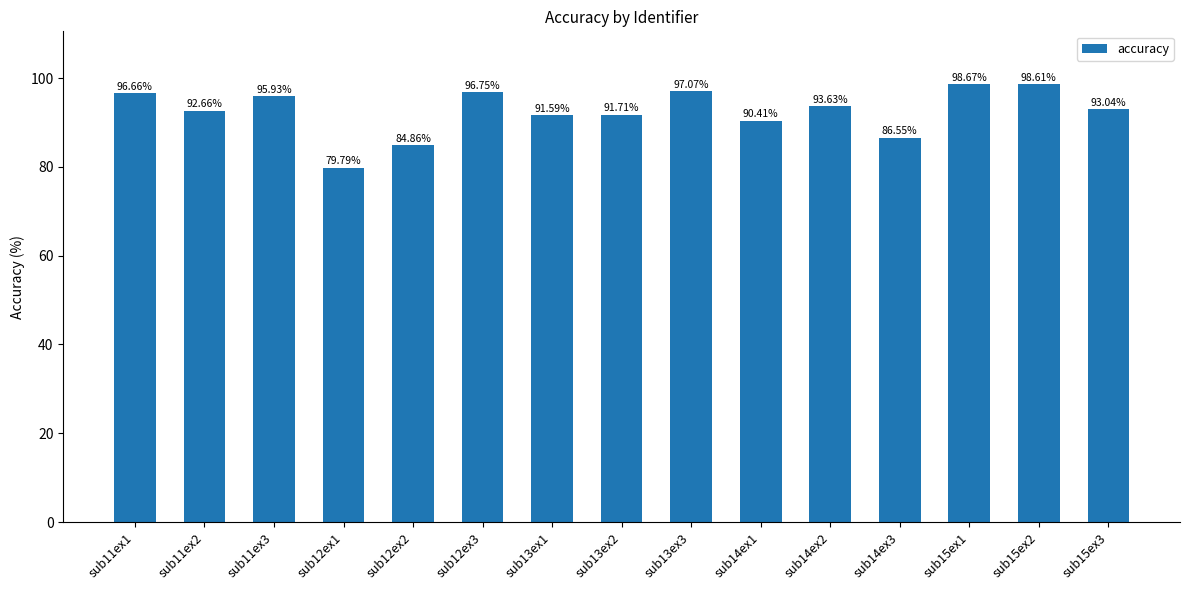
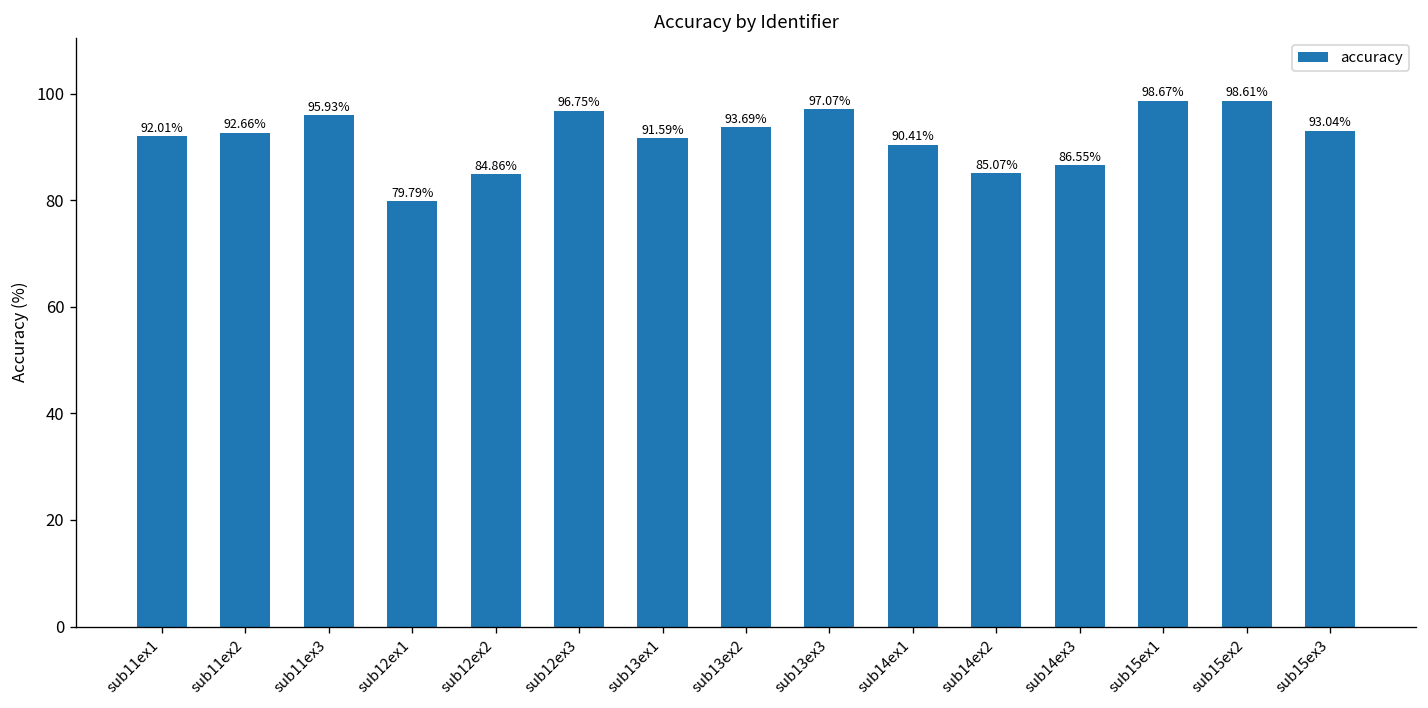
sub11ex1: 96.66% -> 92.01%
sub13ex2: 91.71% -> 93.69%
sub14ex2: 93.63% -> 85.07%
